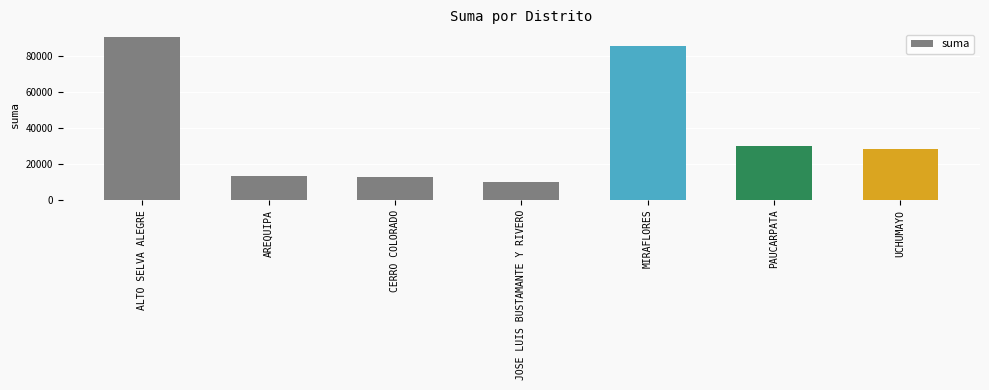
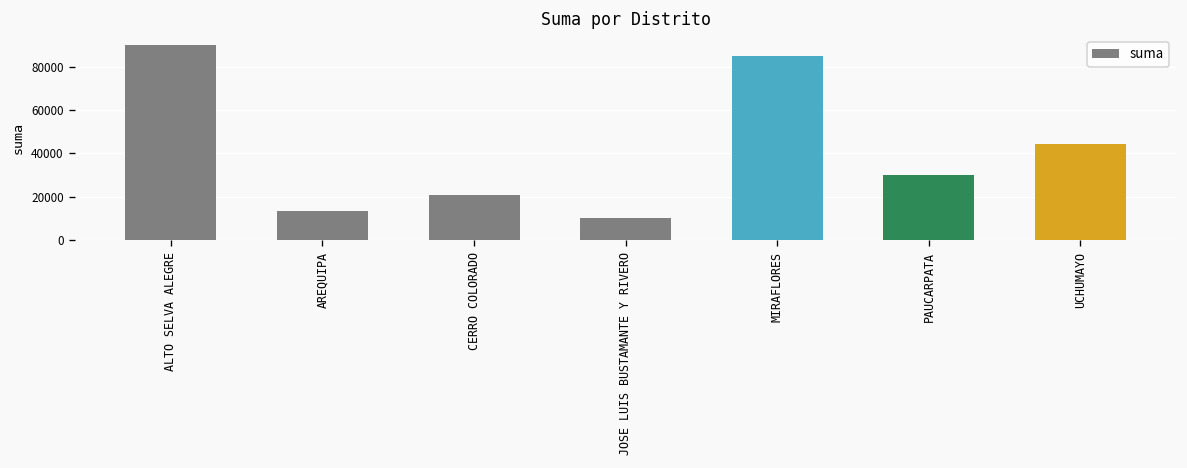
CERRO COLORADO: 13000 -> 21000
UCHUMAYO: 28000 -> 44000
